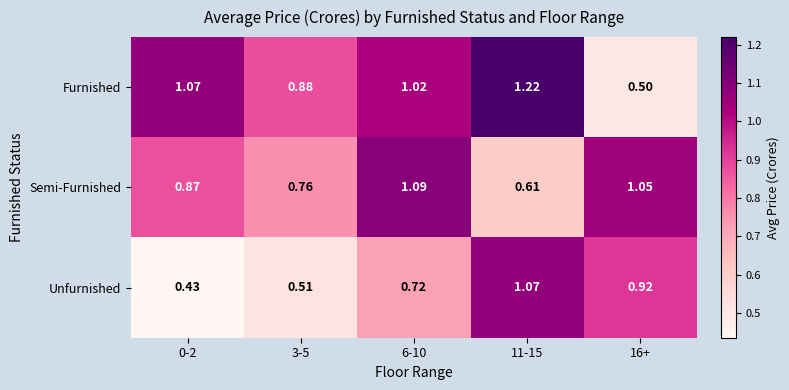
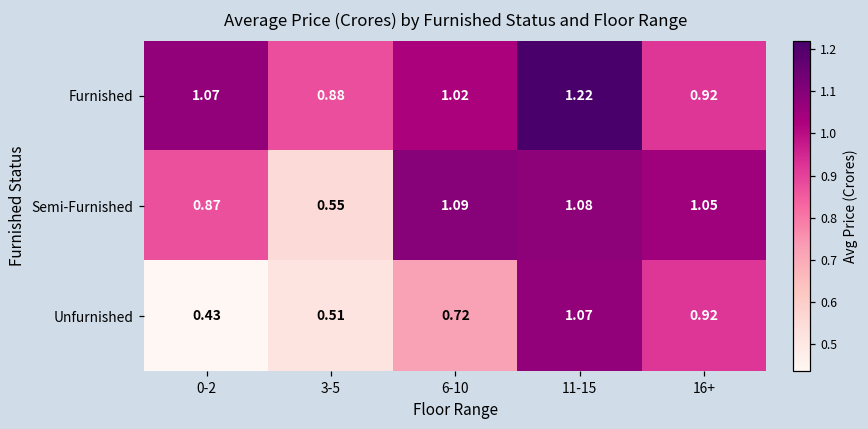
Furnished, 16+: 0.50 -> 0.92
Semi-Furnished, 3-5: 0.76 -> 0.55
Semi-Furnished, 11-15: 0.61 -> 1.08
